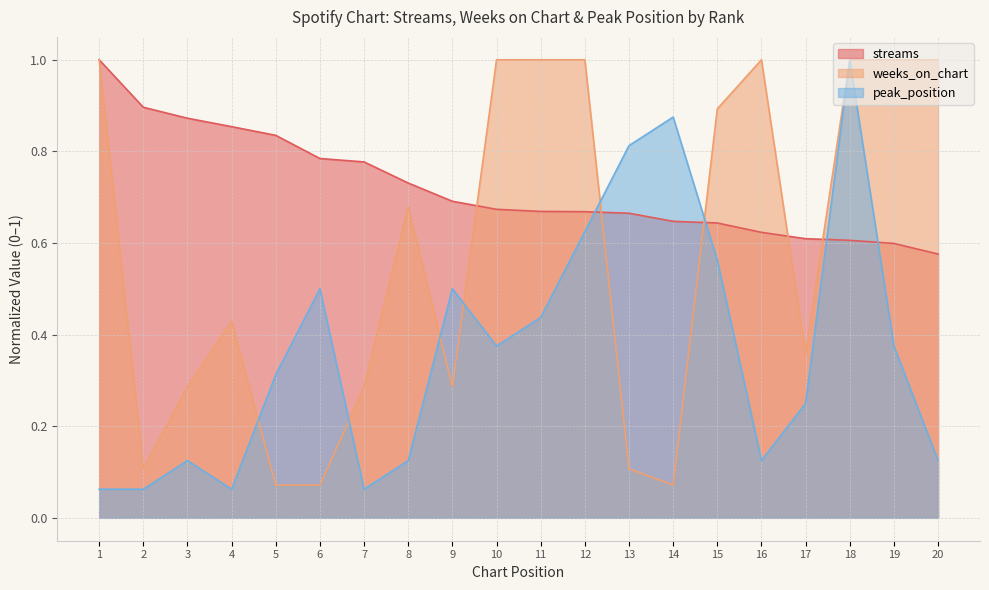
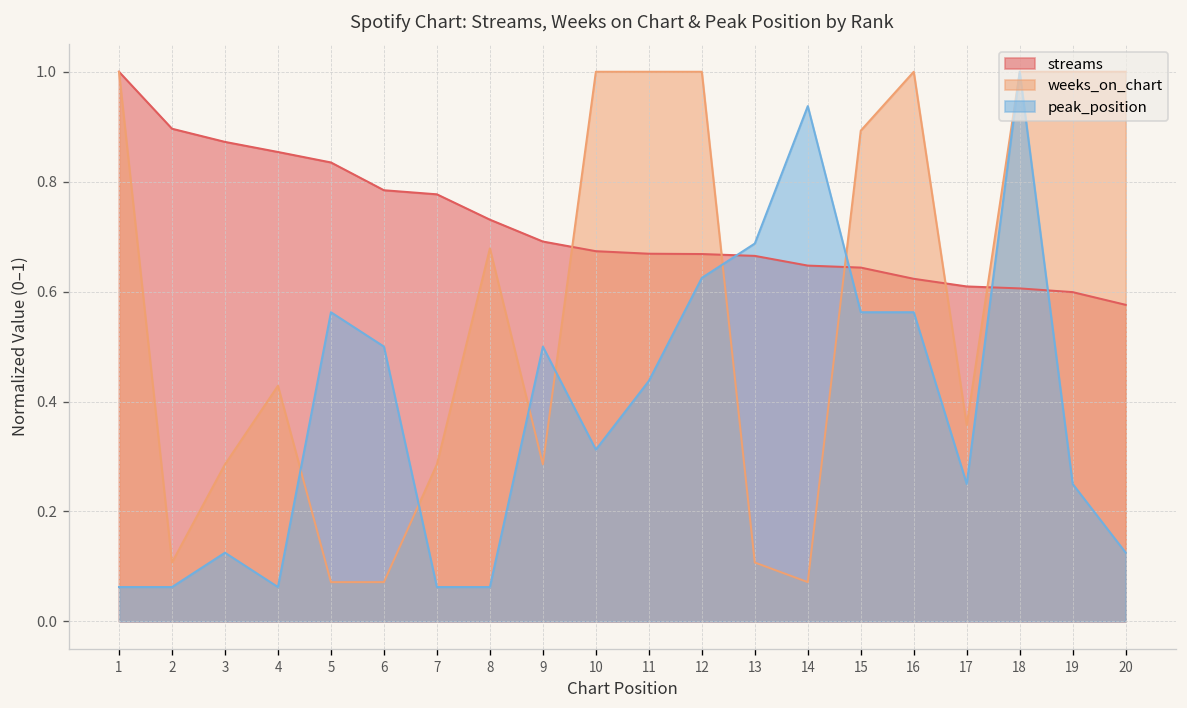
peak_position, 5: 0.31 -> 0.56
peak_position, 8: 0.13 -> 0.06
peak_position, 10: 0.38 -> 0.31
peak_position, 13: 0.81 -> 0.69
peak_position, 14: 0.88 -> 0.94
peak_position, 16: 0.13 -> 0.56
peak_position, 19: 0.38 -> 0.25
